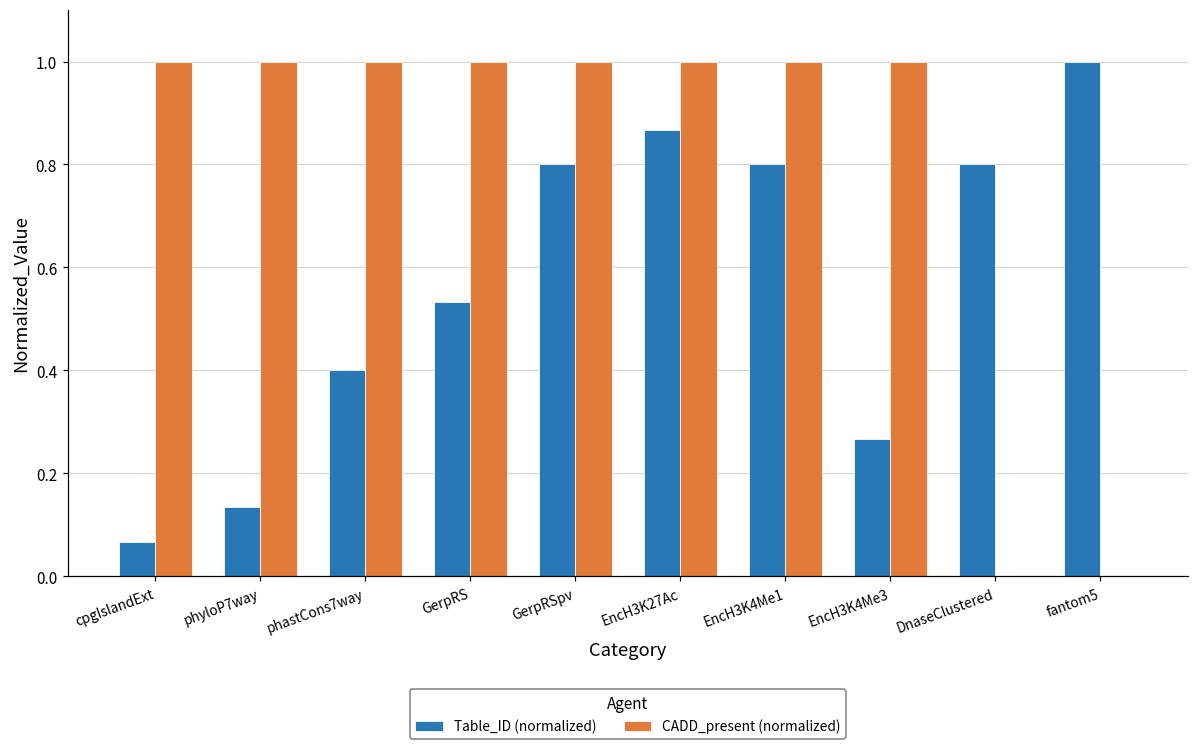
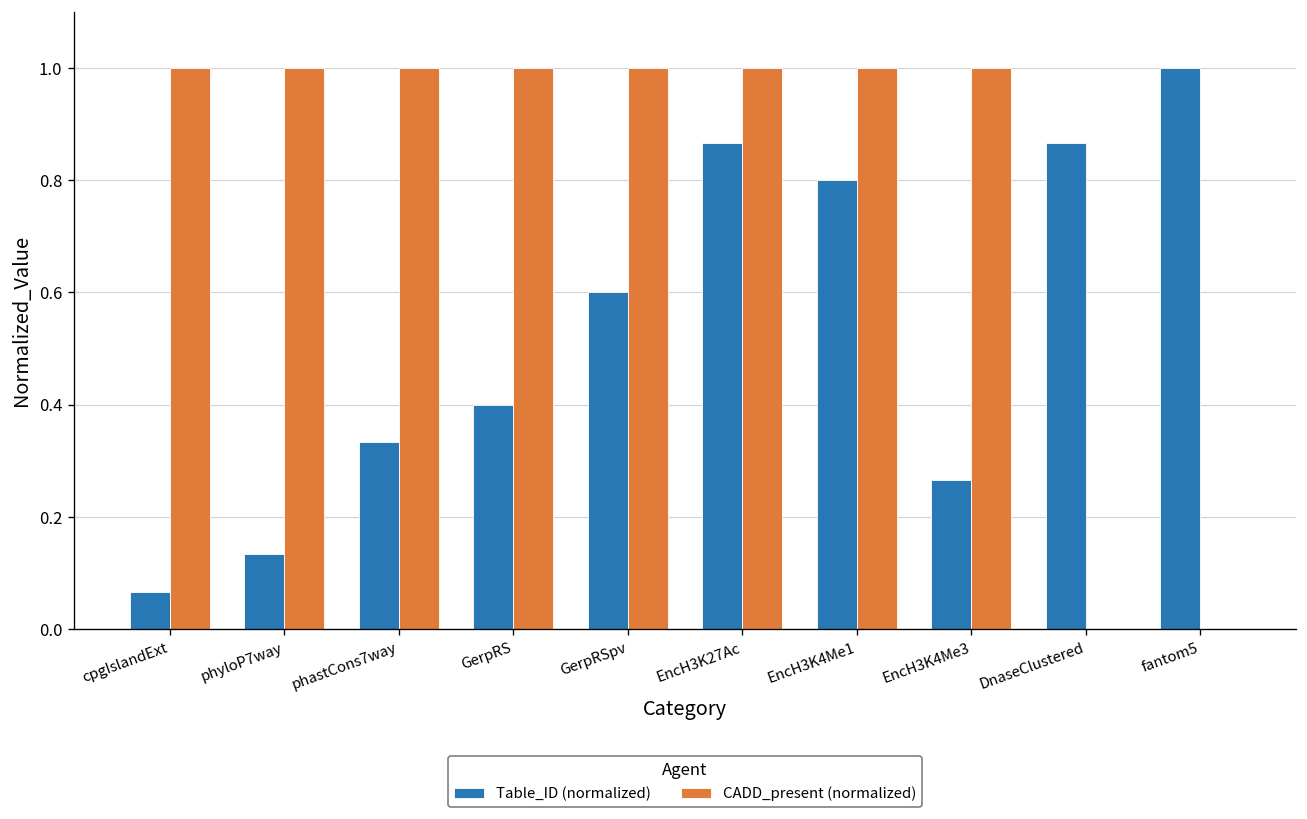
Table_ID (normalized), phastCons7way: 0.40 -> 0.33
Table_ID (normalized), GerpRS: 0.53 -> 0.40
Table_ID (normalized), GerpRSpv: 0.80 -> 0.60
Table_ID (normalized), DnaseClustered: 0.80 -> 0.87
